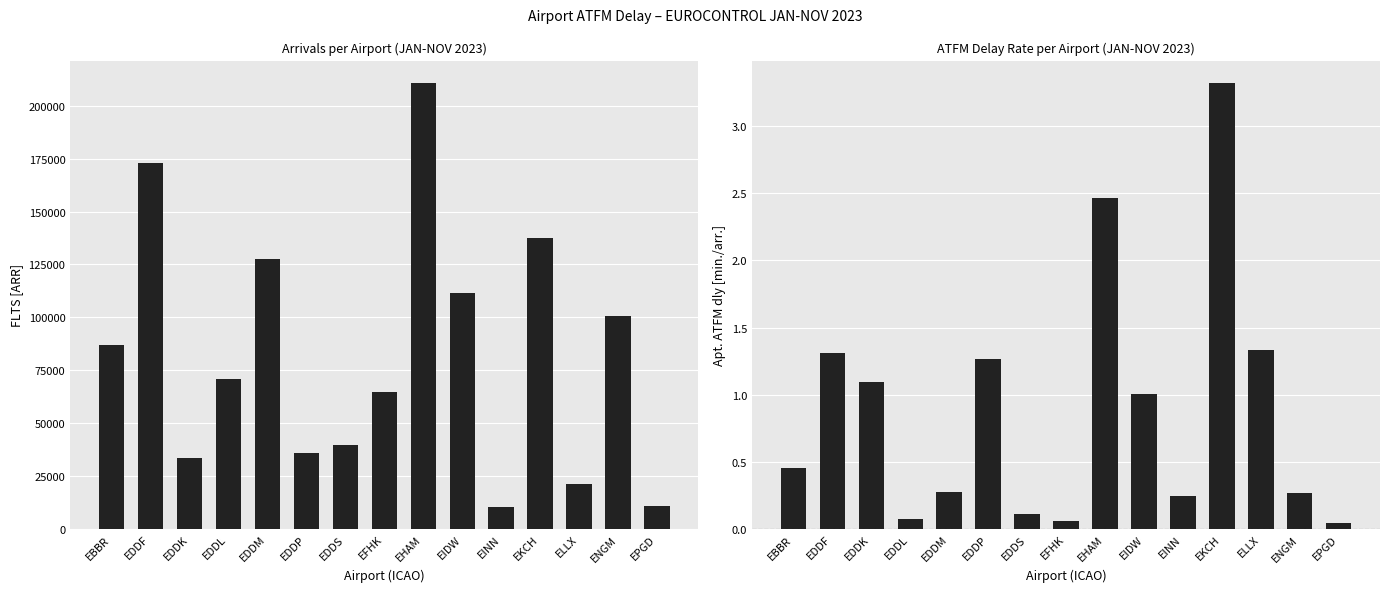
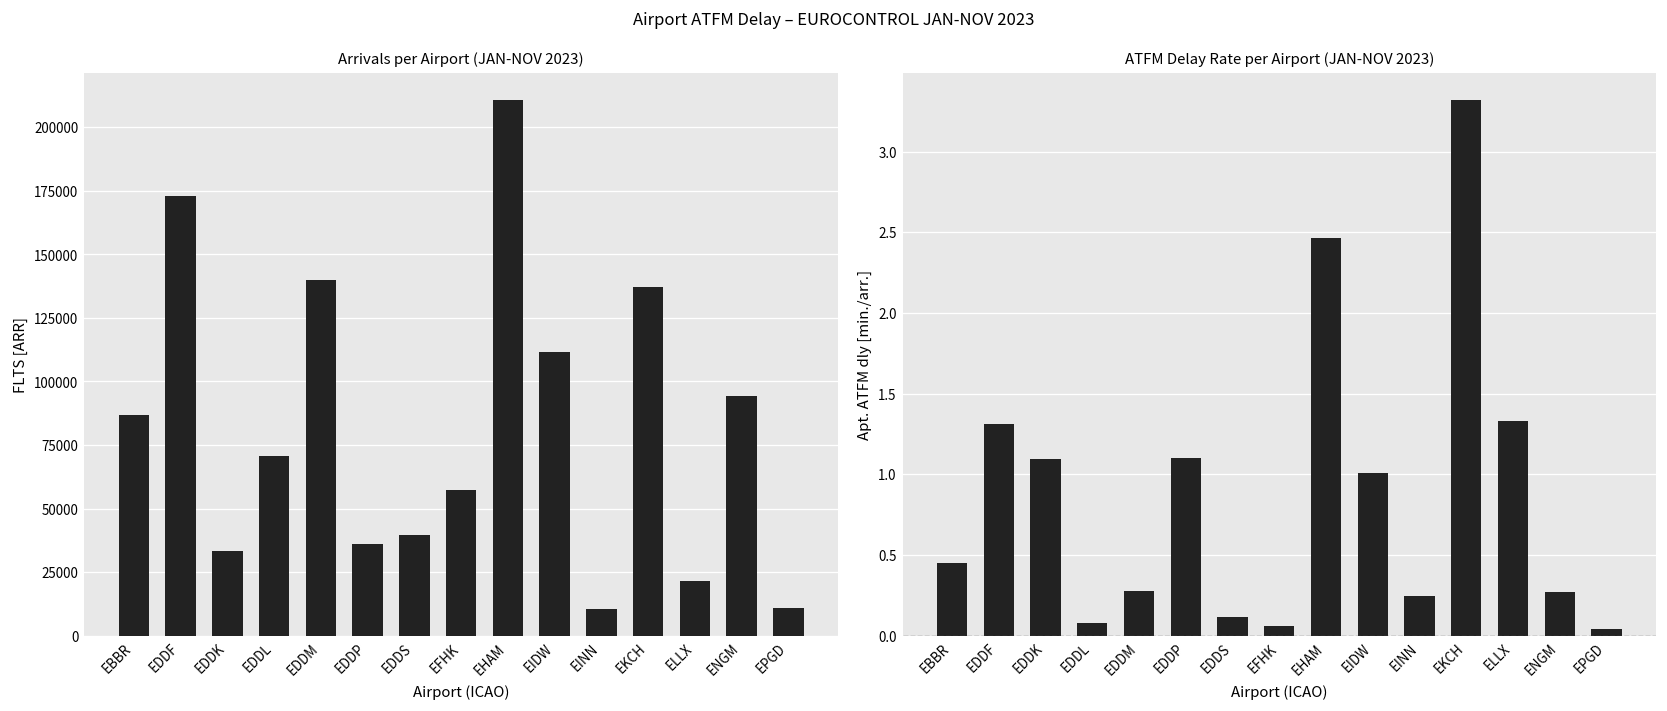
Arrivals per Airport (JAN-NOV 2023), EDDM: 128000 -> 140000
Arrivals per Airport (JAN-NOV 2023), EFHK: 65000 -> 57000
Arrivals per Airport (JAN-NOV 2023), ENGM: 101000 -> 94000
ATFM Delay Rate per Airport (JAN-NOV 2023), EDDP: 1.27 -> 1.10
